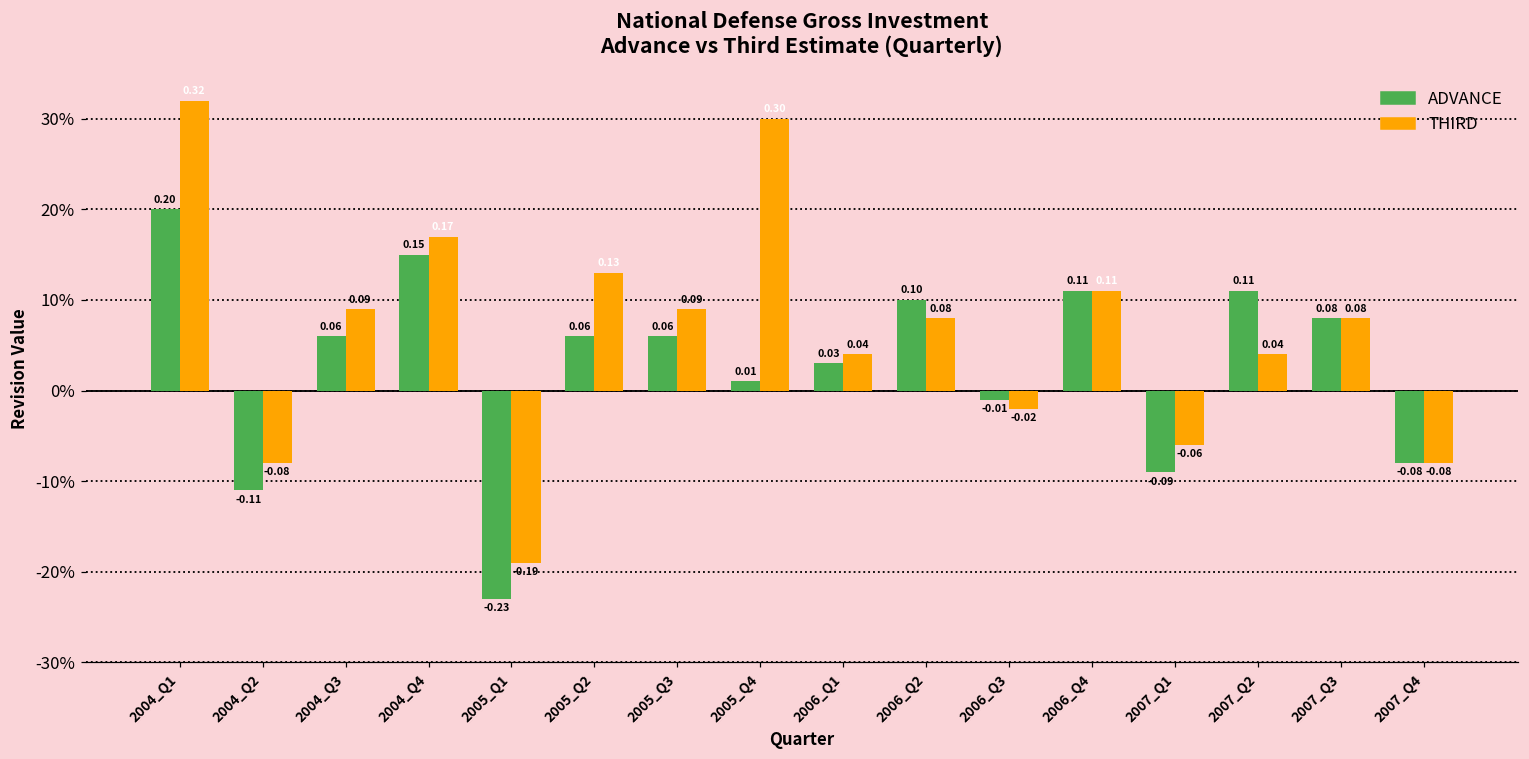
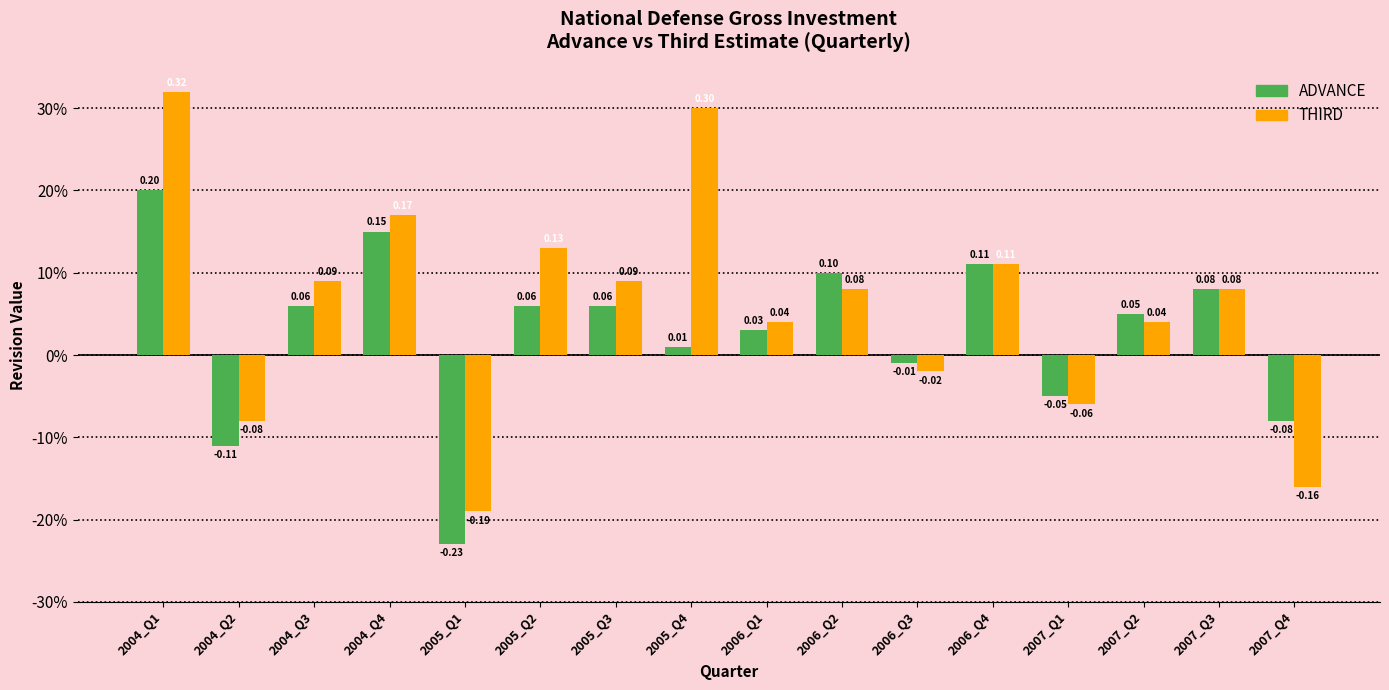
ADVANCE, 2007_Q1: -0.09 -> -0.05
ADVANCE, 2007_Q2: 0.11 -> 0.05
THIRD, 2007_Q4: -0.08 -> -0.16
